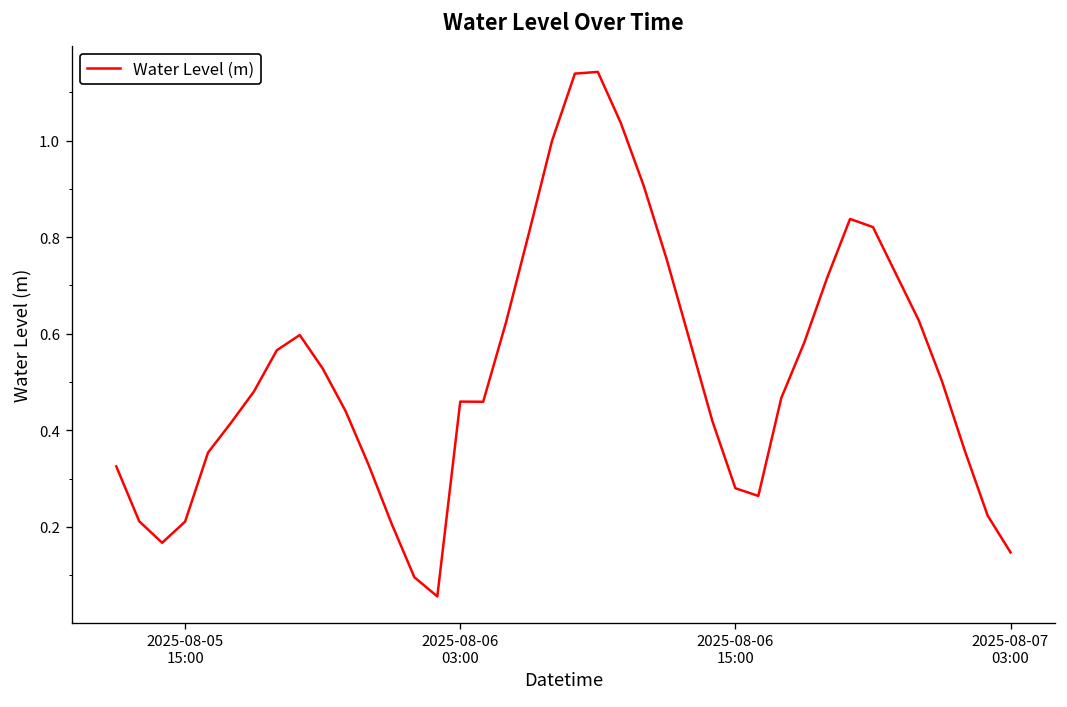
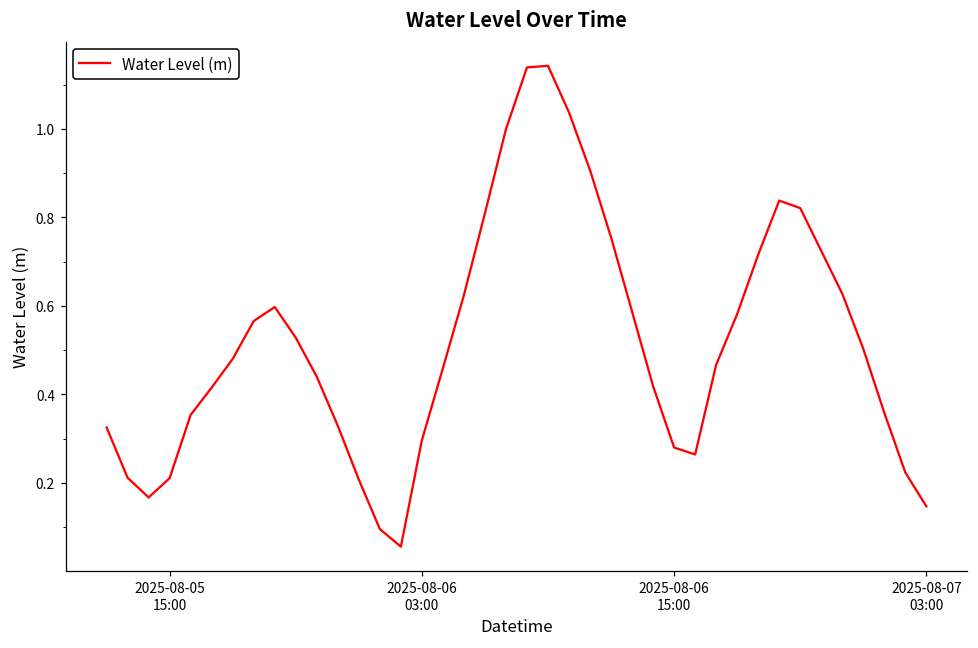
2025-08-06 03:00: 0.46 -> 0.30
